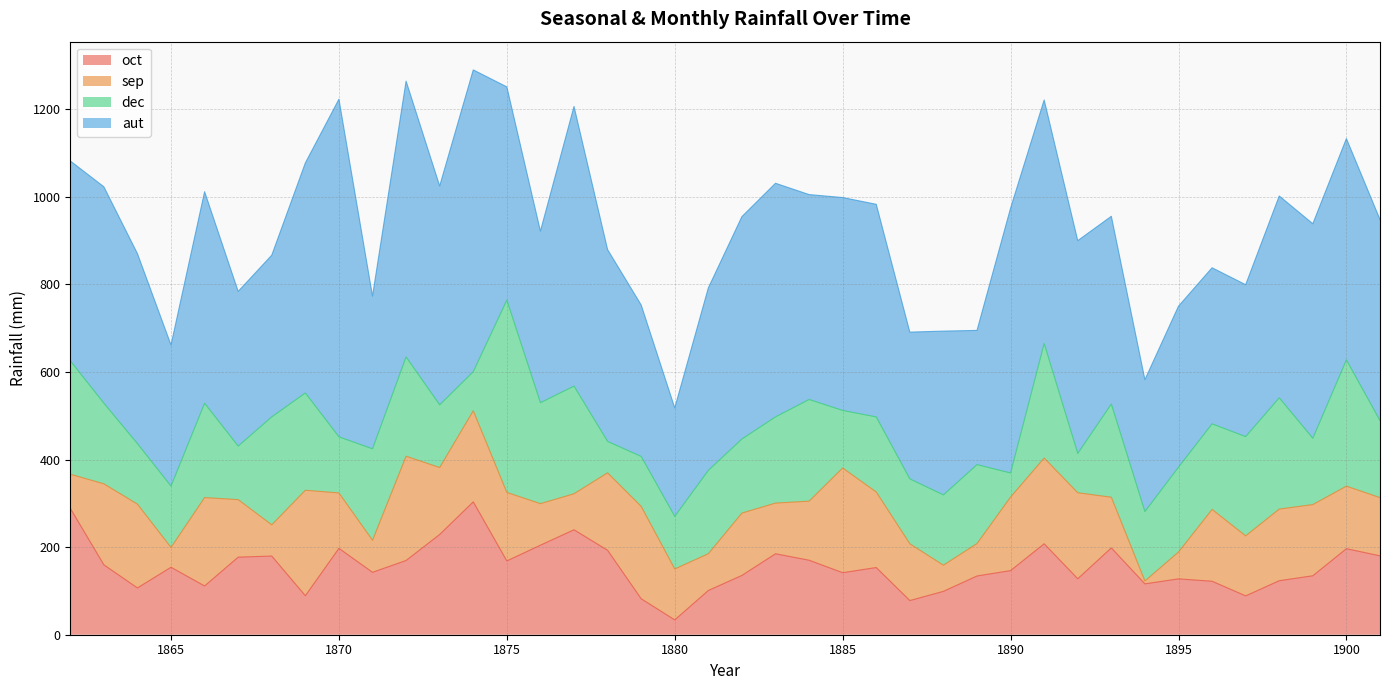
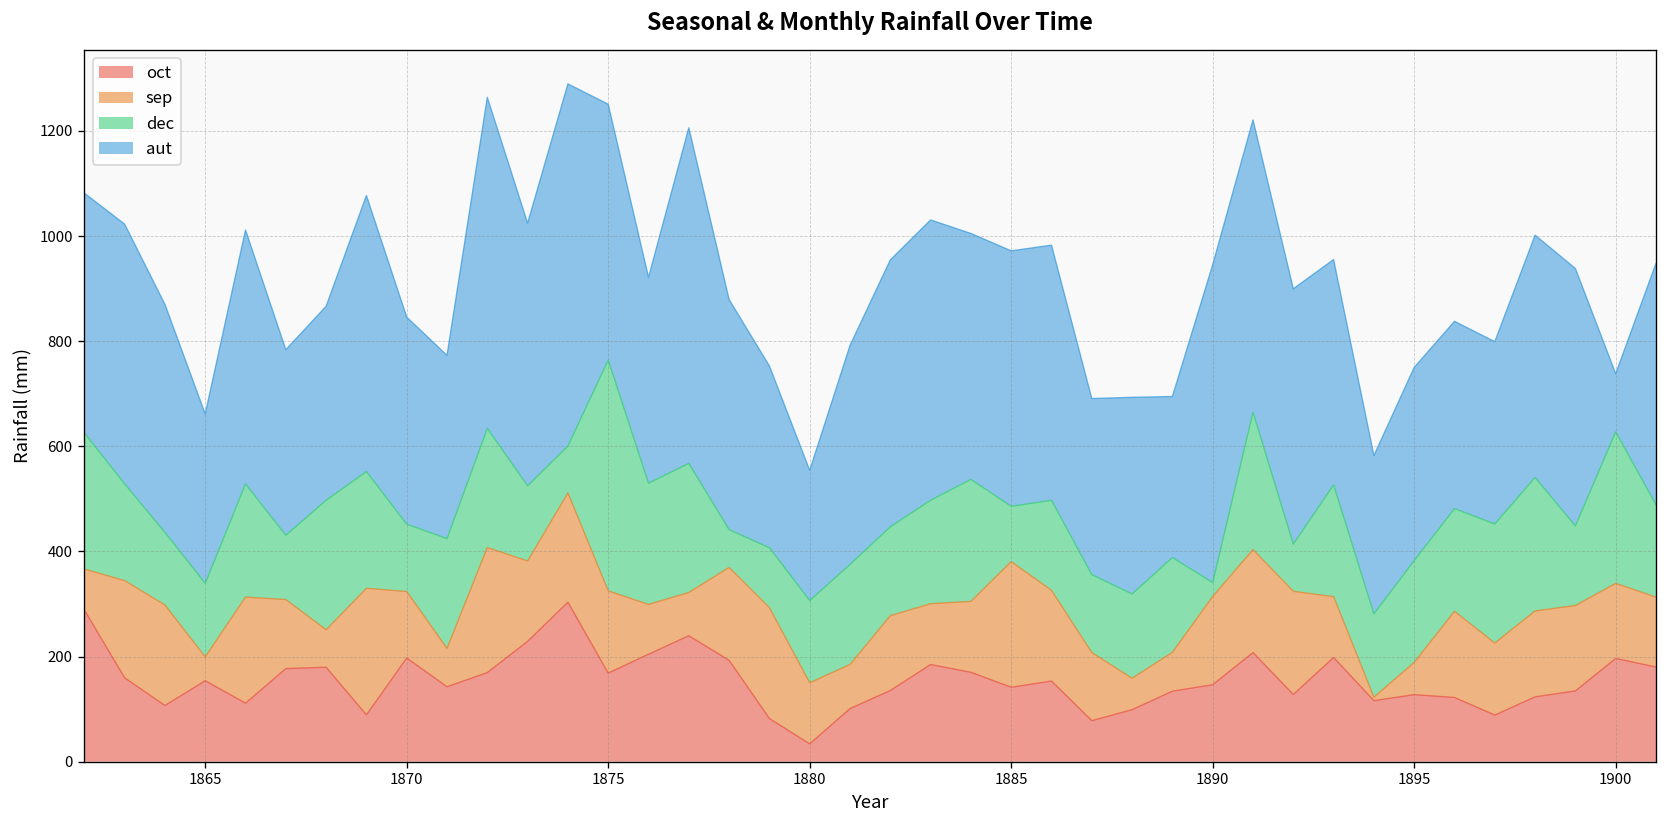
aut, 1870: 770 -> 390
dec, 1880: 120 -> 160
dec, 1885: 130 -> 110
dec, 1890: 50 -> 30
aut, 1900: 510 -> 110
